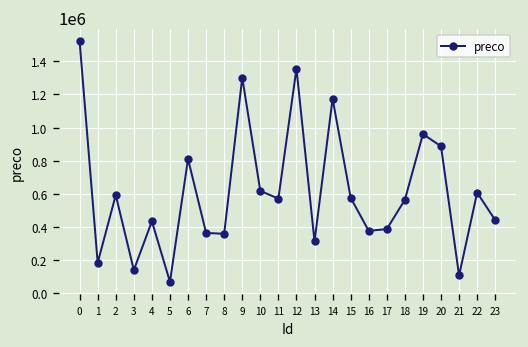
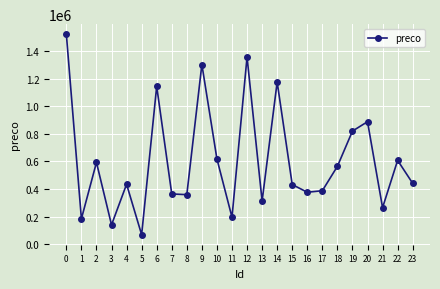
6: 810000 -> 1140000
11: 570000 -> 190000
15: 580000 -> 430000
19: 960000 -> 820000
21: 110000 -> 260000
